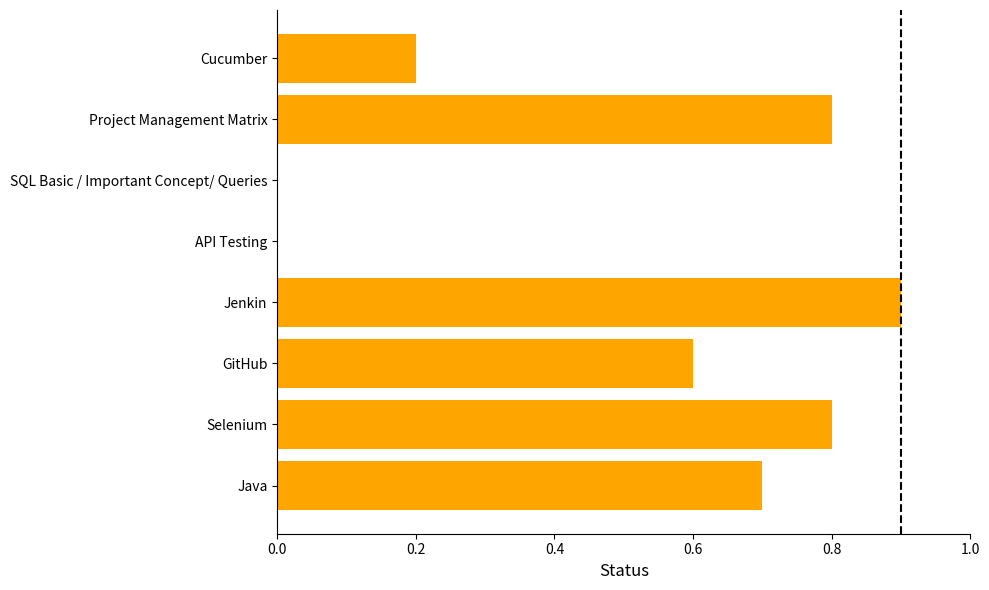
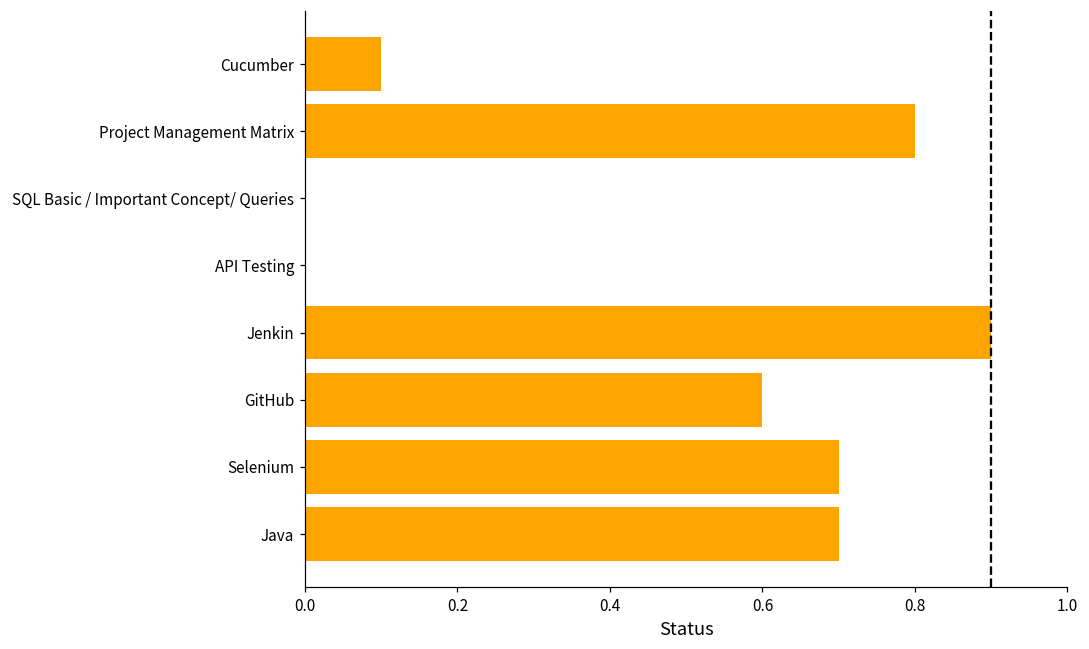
Cucumber: 0.2 -> 0.1
Selenium: 0.8 -> 0.7
